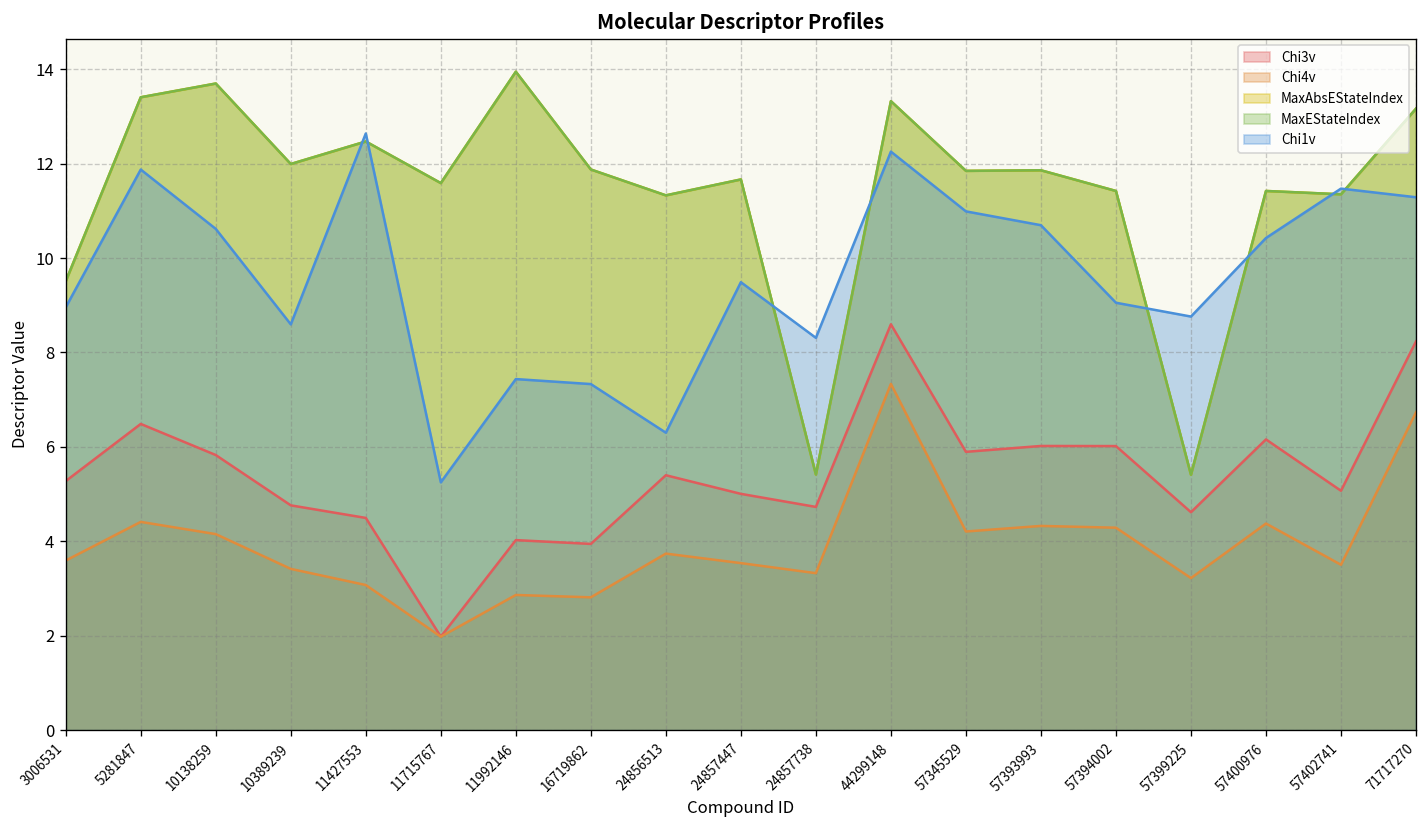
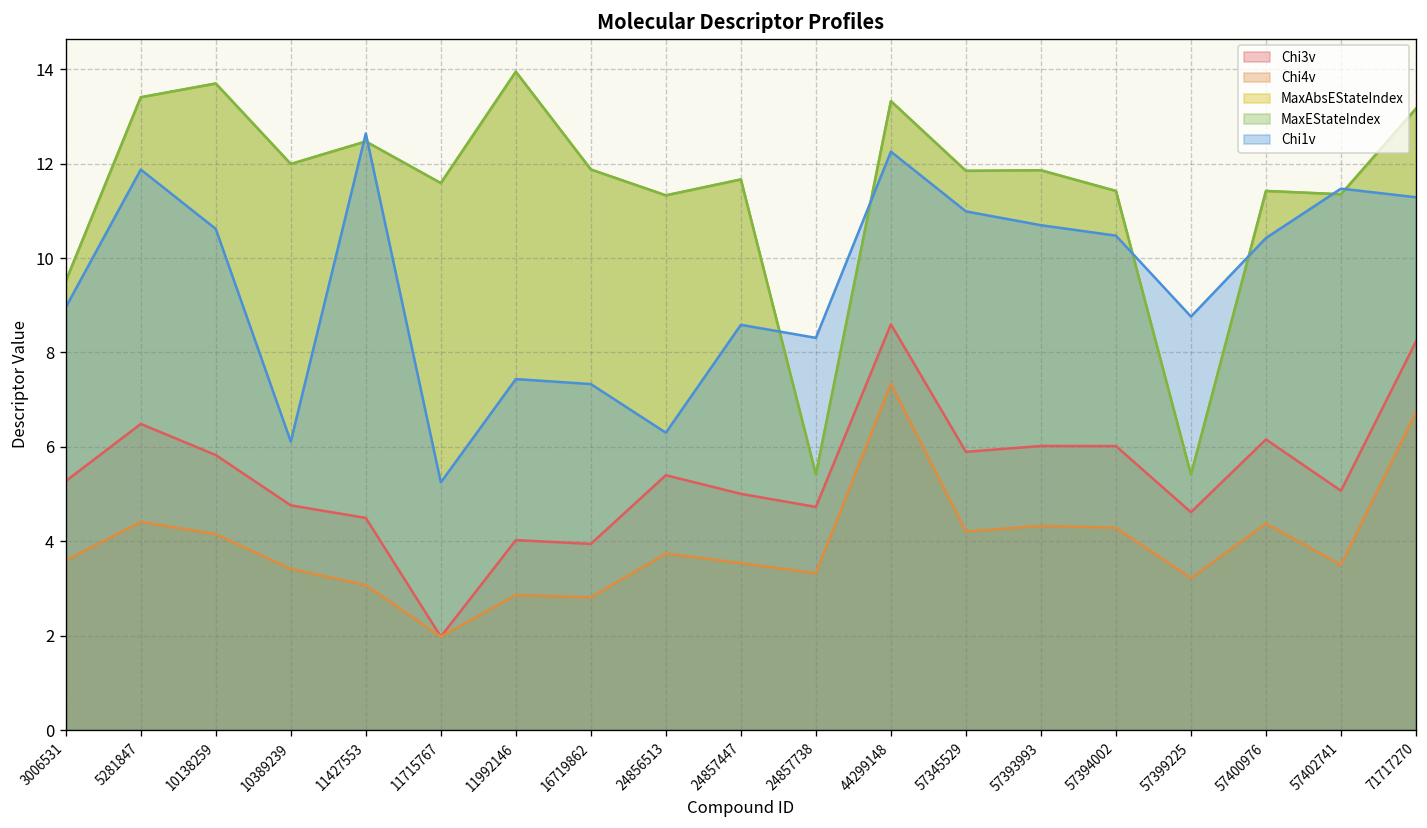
Chi1v, 10389239: 8.6 -> 6.1
Chi1v, 24857447: 9.5 -> 8.6
Chi1v, 57394002: 9.1 -> 10.5
